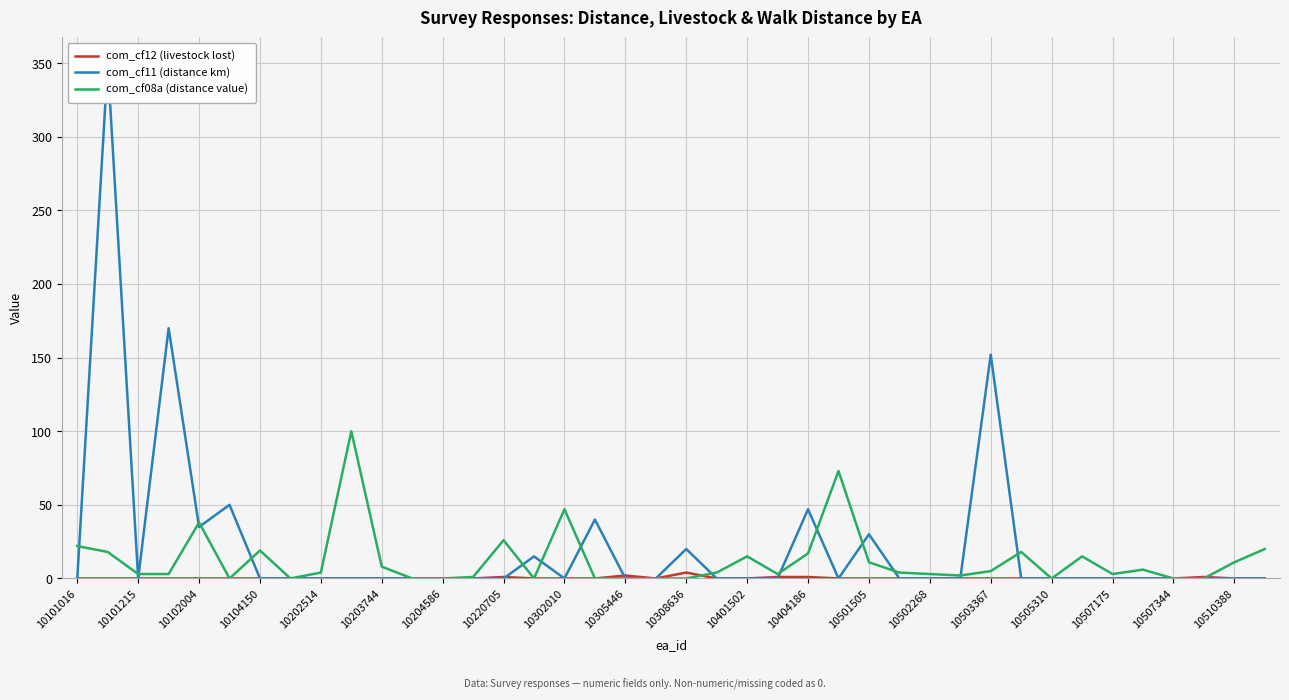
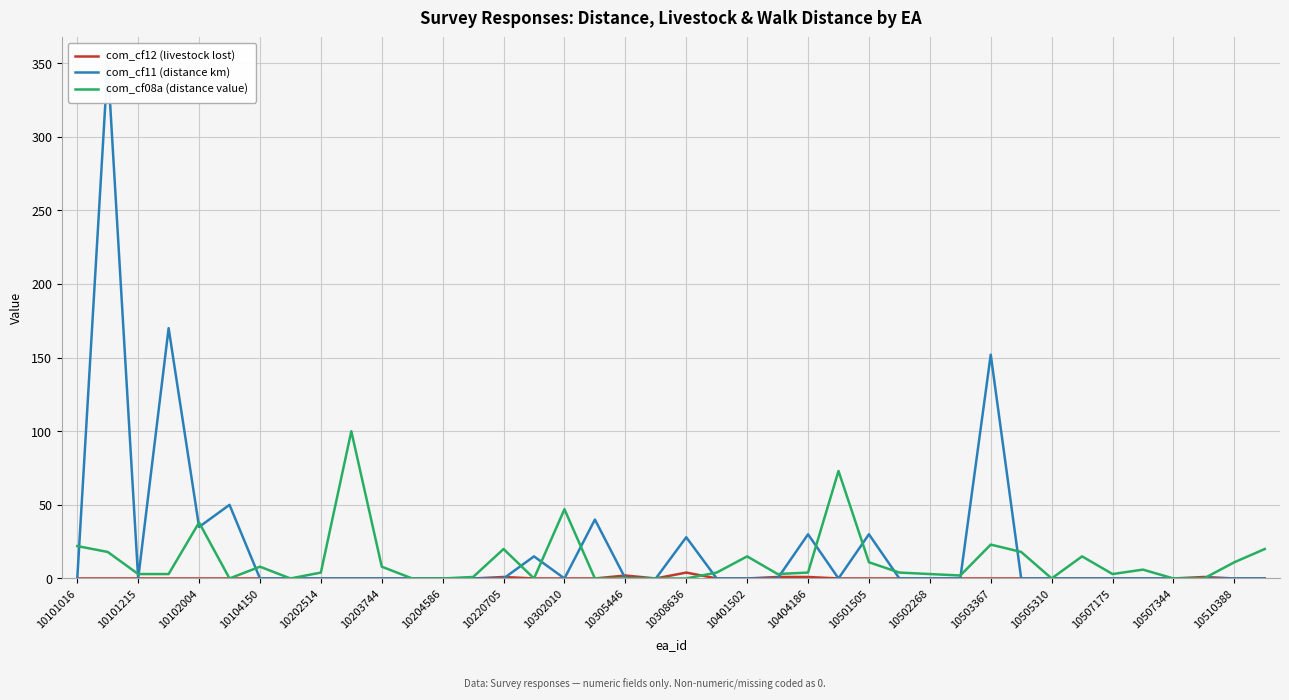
com_cf08a (distance value), 10104150: 19 -> 8
com_cf08a (distance value), 10220705: 26 -> 20
com_cf11 (distance km), 10308636: 20 -> 28
com_cf11 (distance km), 10404186: 47 -> 30
com_cf08a (distance value), 10404186: 17 -> 4
com_cf08a (distance value), 10503367: 5 -> 23
